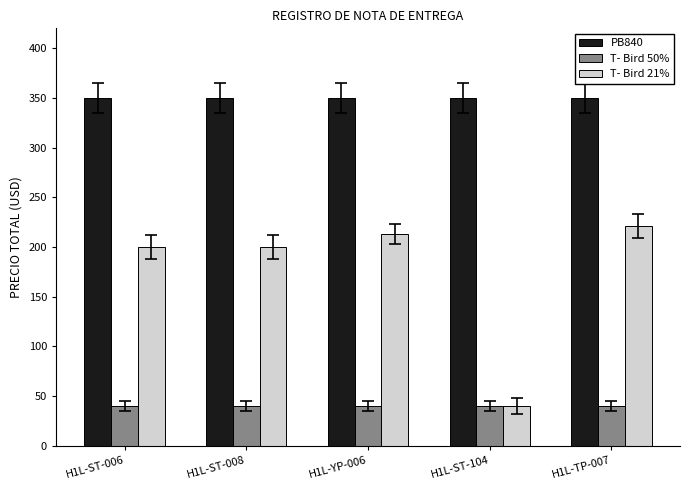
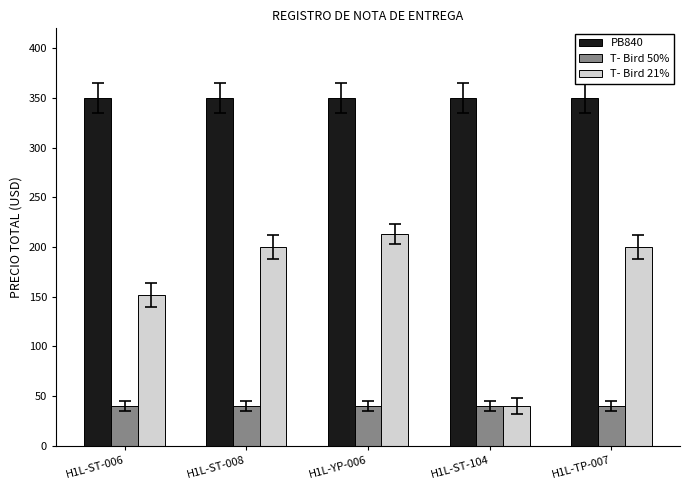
T- Bird 21%, H1L-ST-006: 200 -> 150
T- Bird 21%, H1L-TP-007: 220 -> 200
